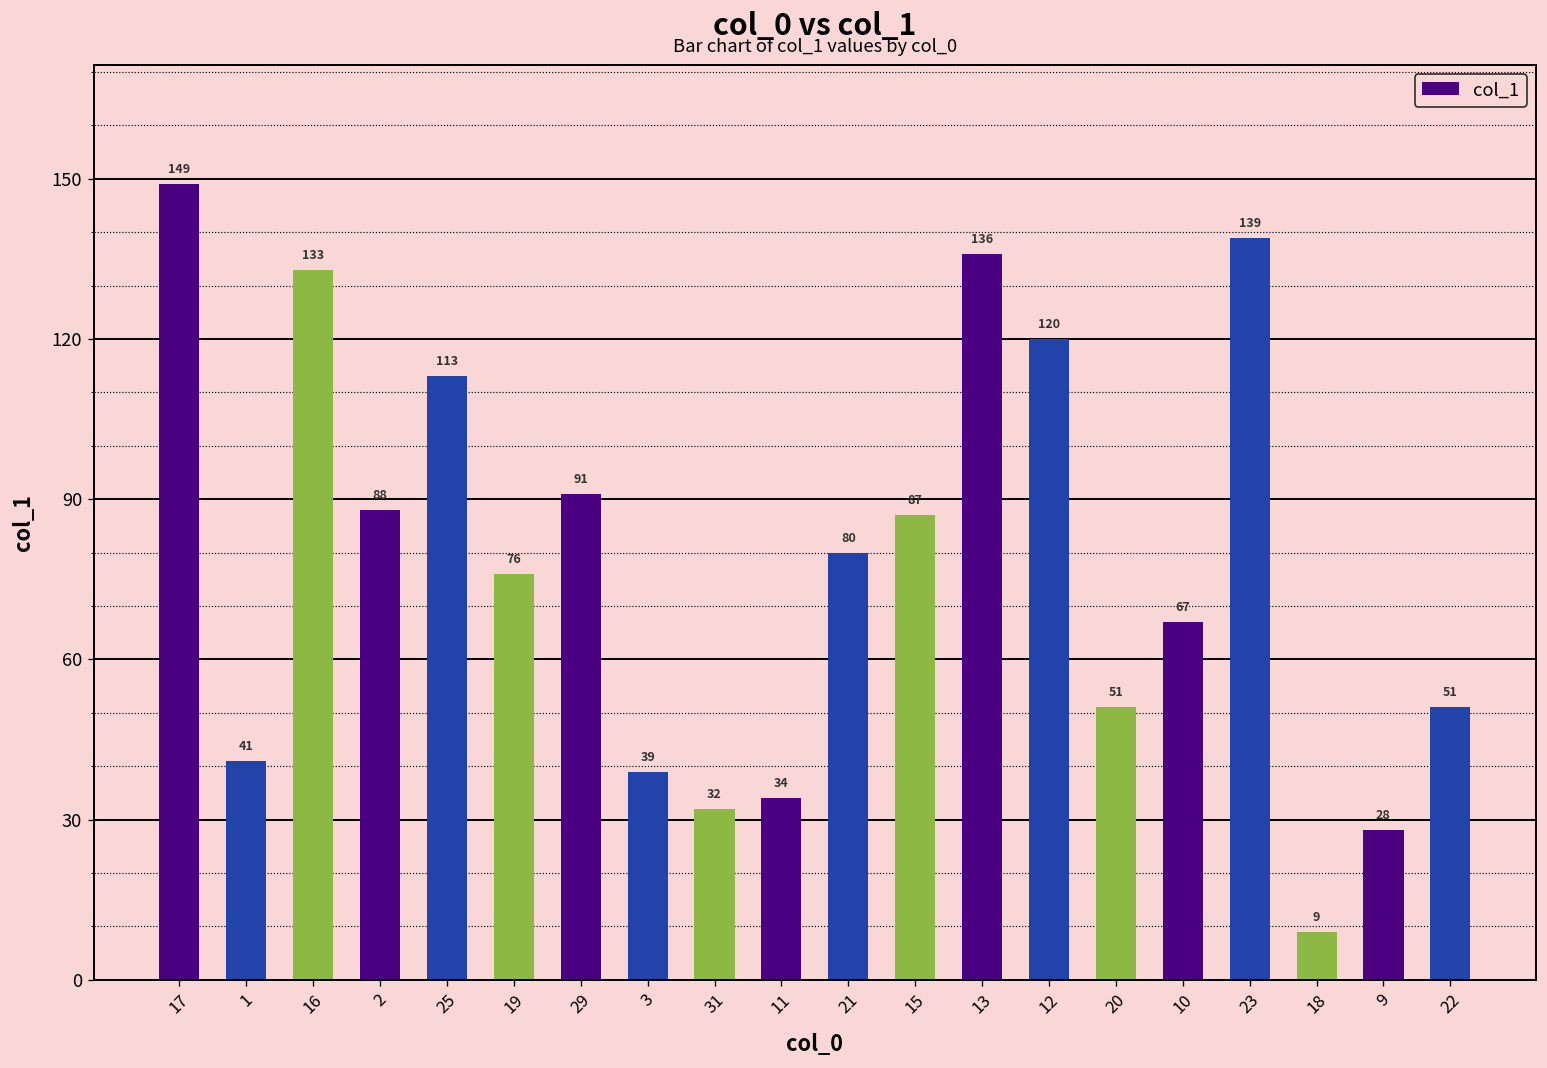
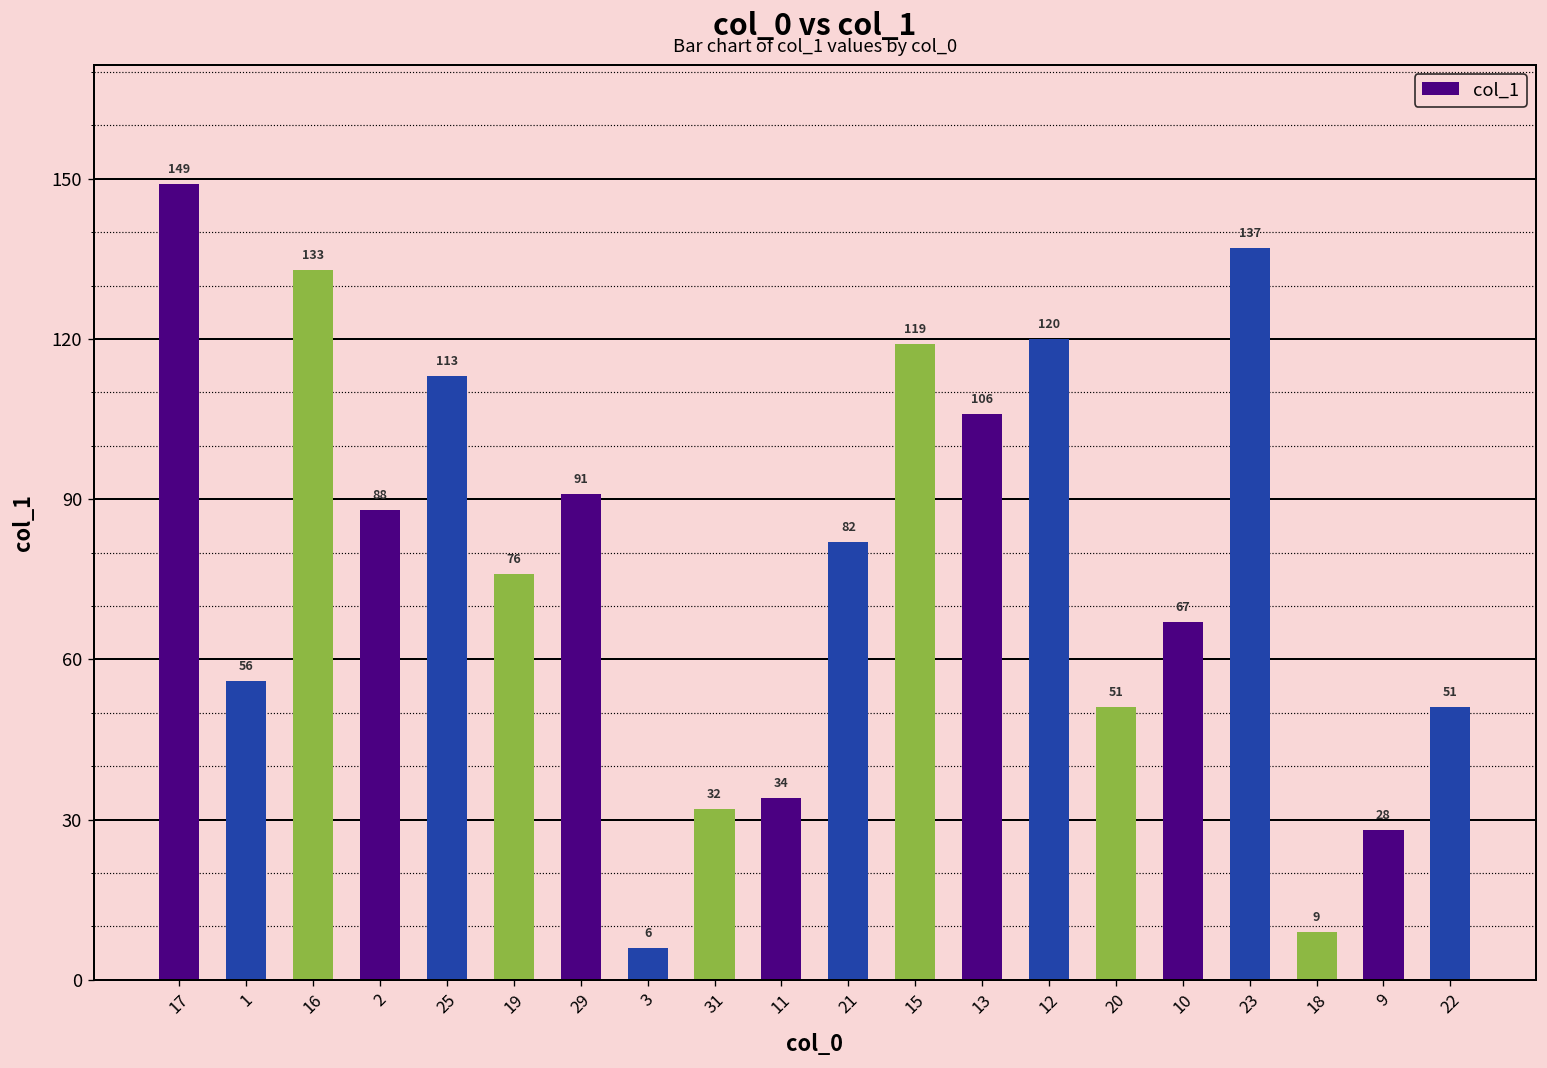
1: 41 -> 56
3: 39 -> 6
21: 80 -> 82
15: 87 -> 119
13: 136 -> 106
23: 139 -> 137
